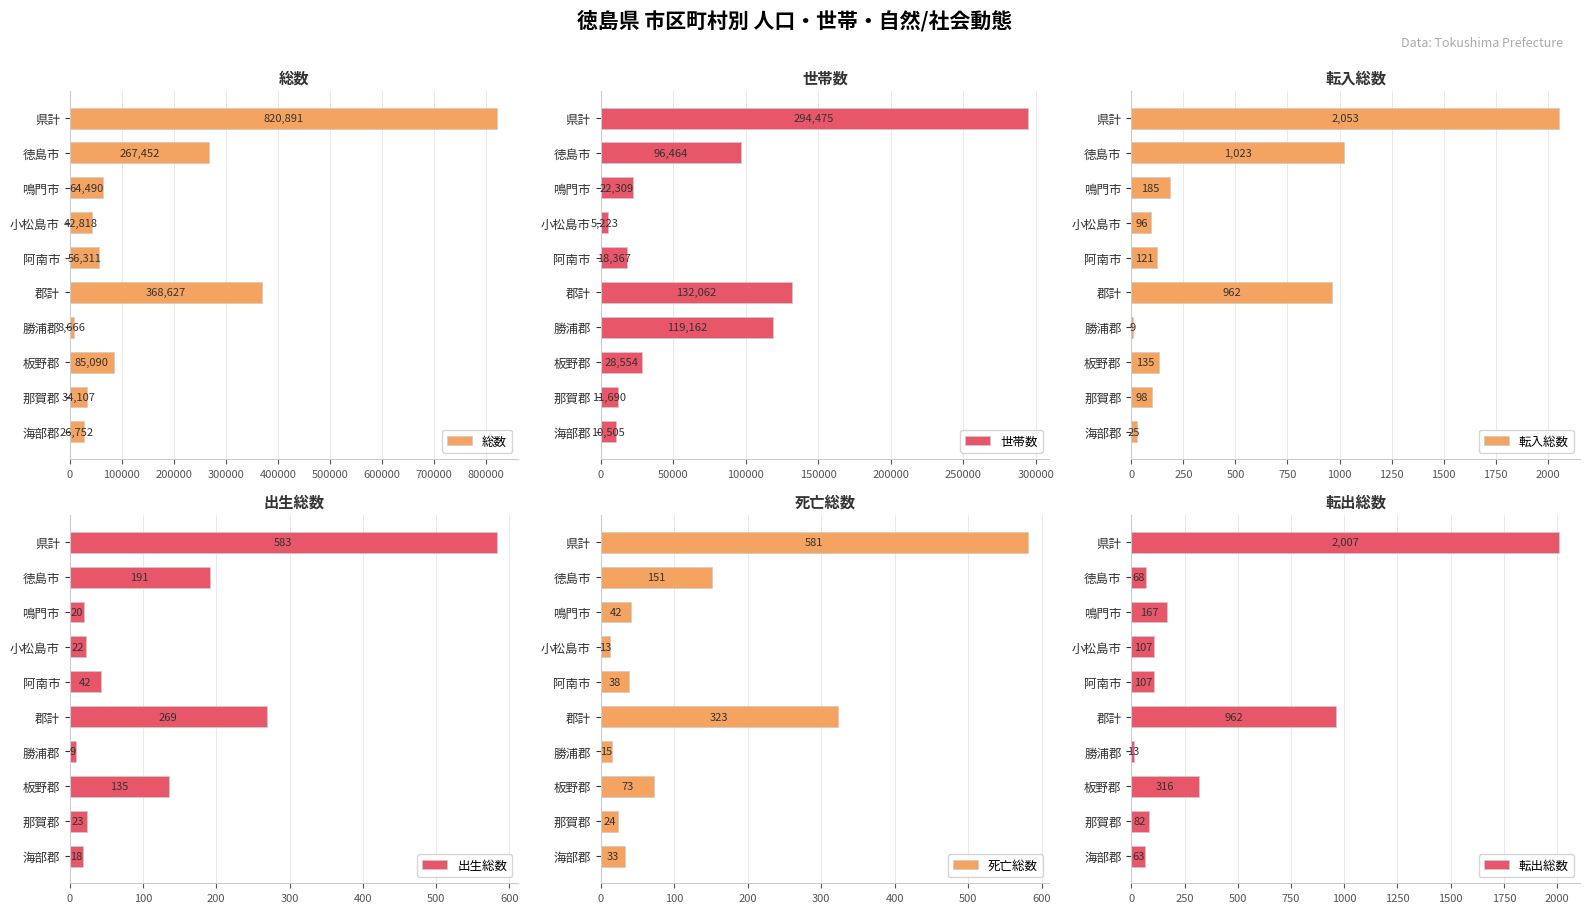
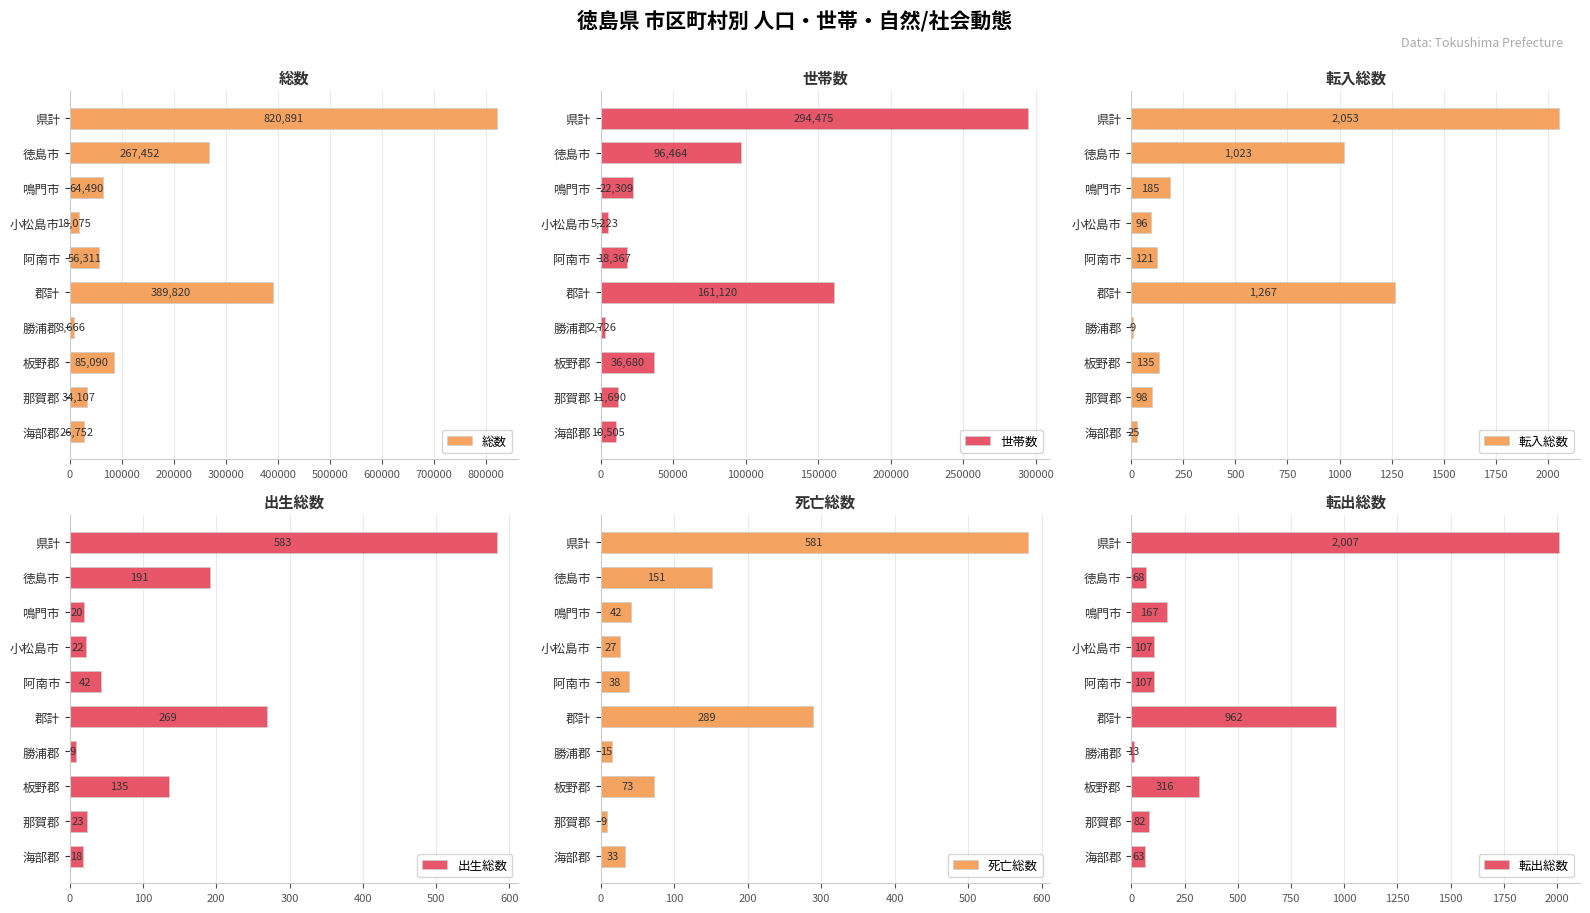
総数, 小松島市: 42,818 -> 18,075
総数, 郡計: 368,627 -> 389,820
世帯数, 郡計: 132,062 -> 161,120
世帯数, 勝浦郡: 119,162 -> 2,726
世帯数, 板野郡: 28,554 -> 36,680
転入総数, 郡計: 962 -> 1,267
死亡総数, 小松島市: 13 -> 27
死亡総数, 郡計: 323 -> 289
死亡総数, 那賀郡: 24 -> 9
